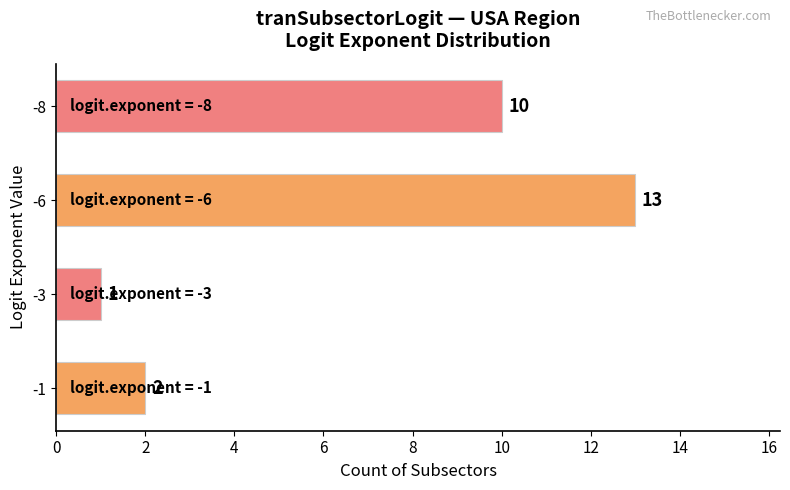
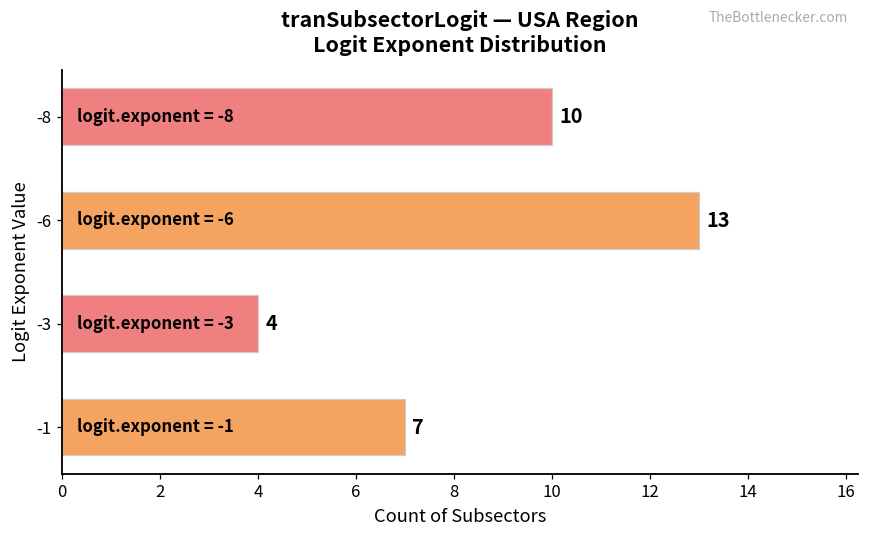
-3: 1 -> 4
-1: 2 -> 7
